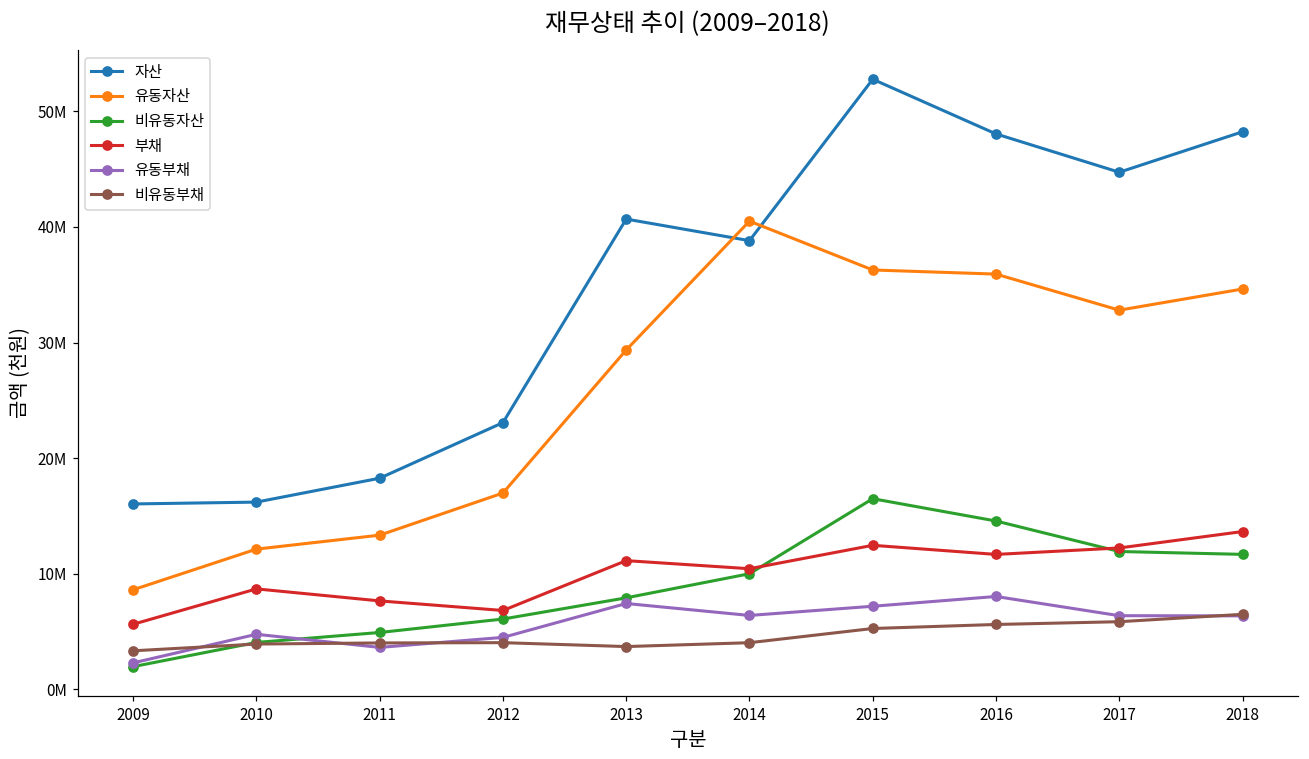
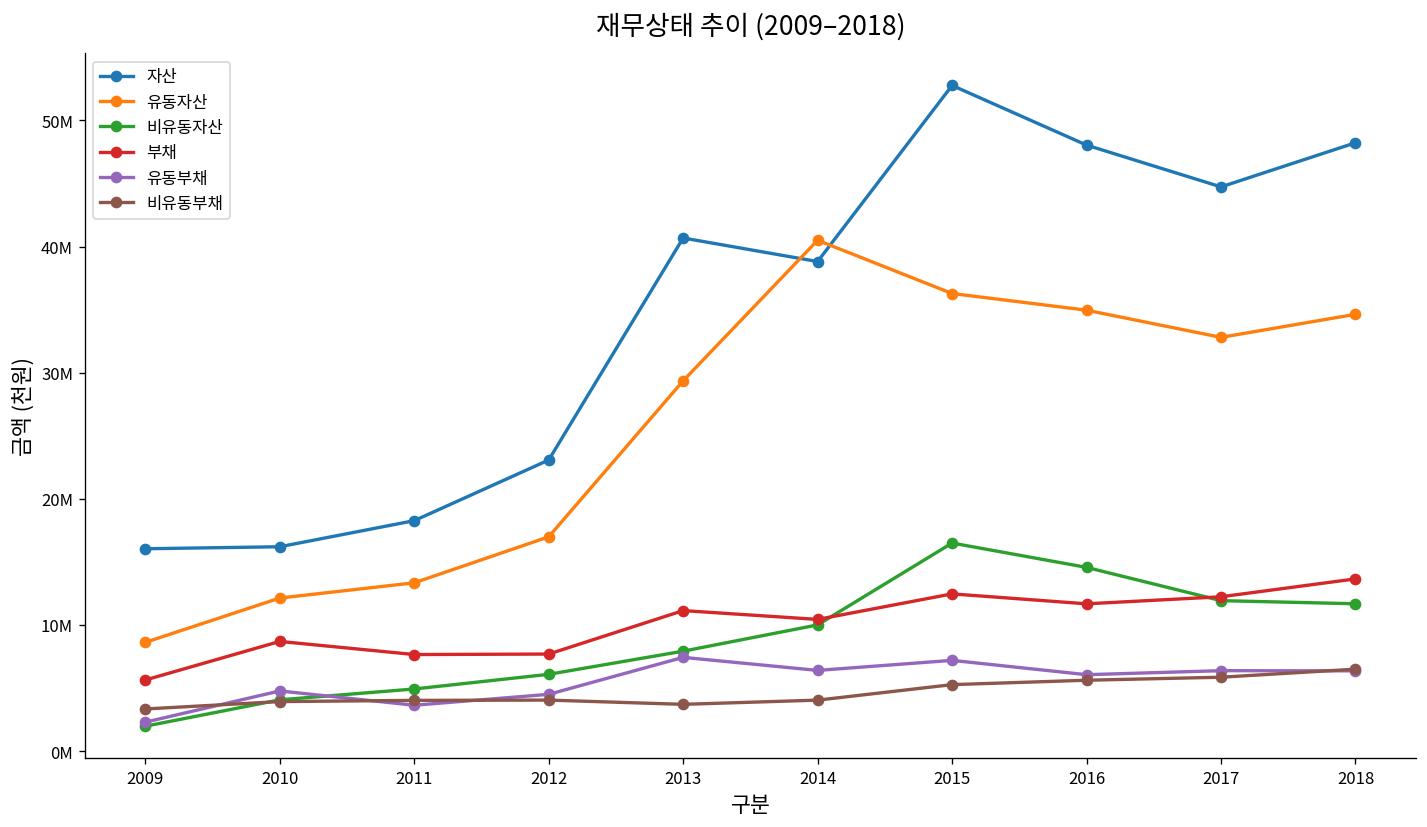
부채, 2012: 6800000 -> 7700000
유동자산, 2016: 35900000 -> 35000000
유동부채, 2016: 8000000 -> 6100000
